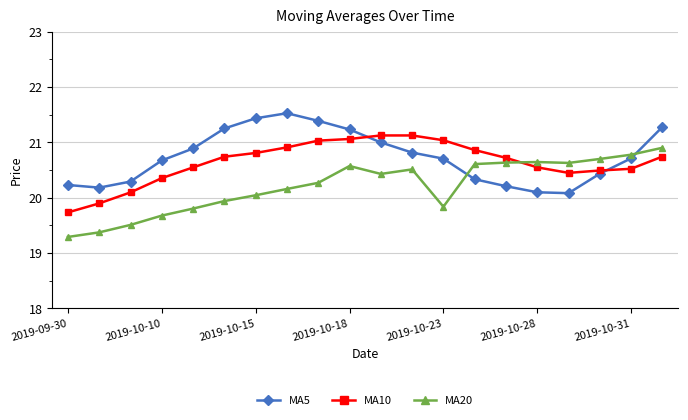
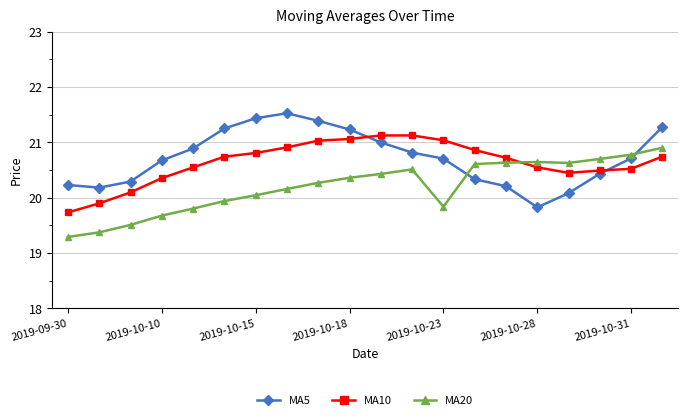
MA20, 2019-10-18: 20.6 -> 20.4
MA5, 2019-10-28: 20.1 -> 19.8
